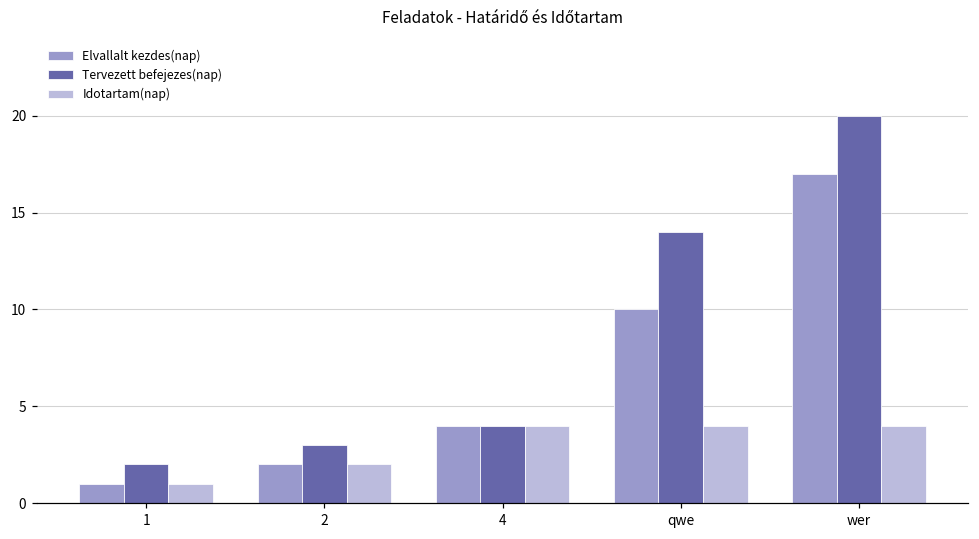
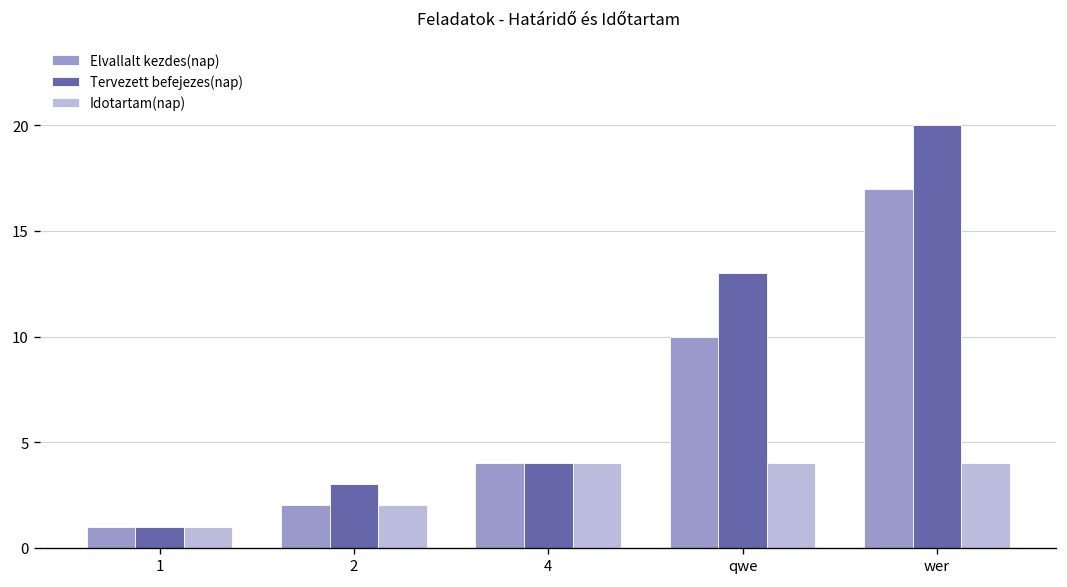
Tervezett befejezes(nap), 1: 2 -> 1
Tervezett befejezes(nap), qwe: 14 -> 13
